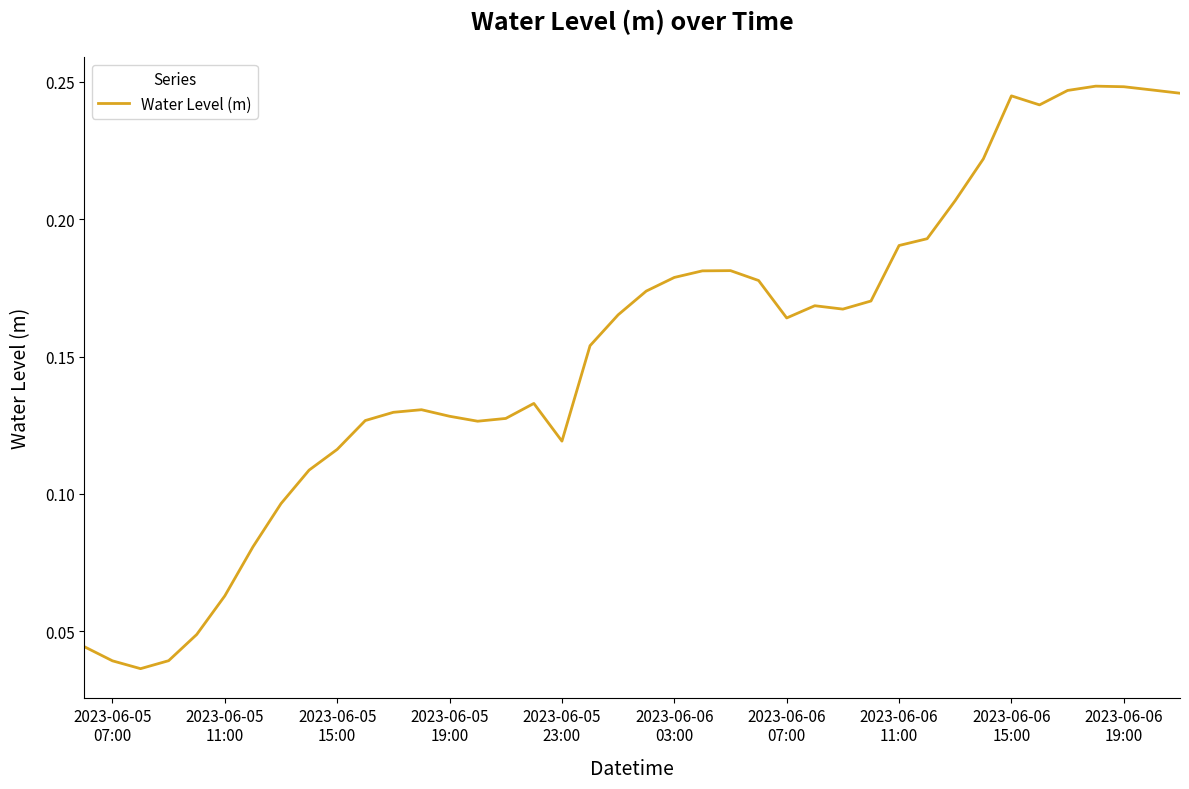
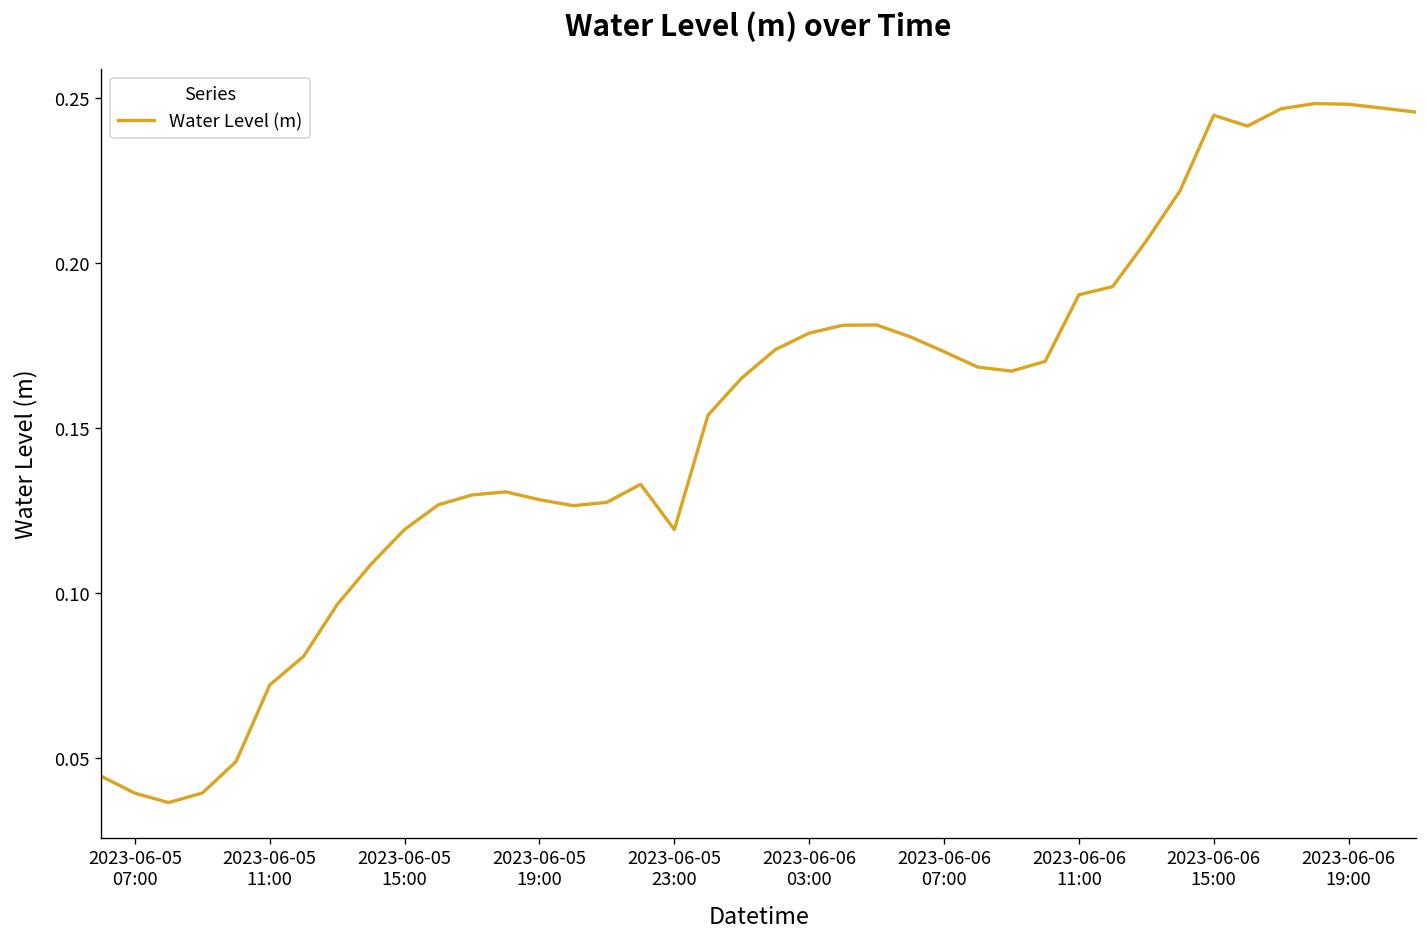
2023-06-05 11:00: 0.063 -> 0.072
2023-06-05 15:00: 0.116 -> 0.119
2023-06-06 07:00: 0.164 -> 0.173
